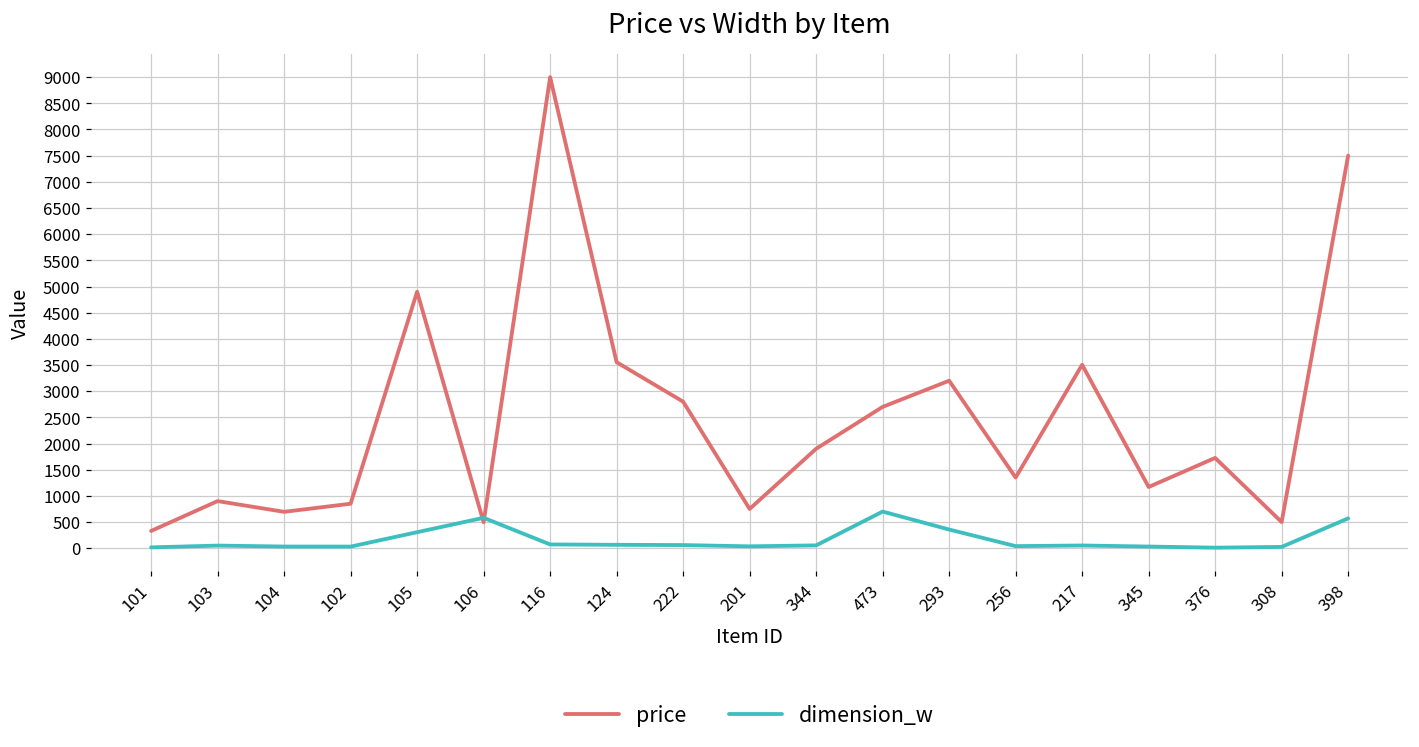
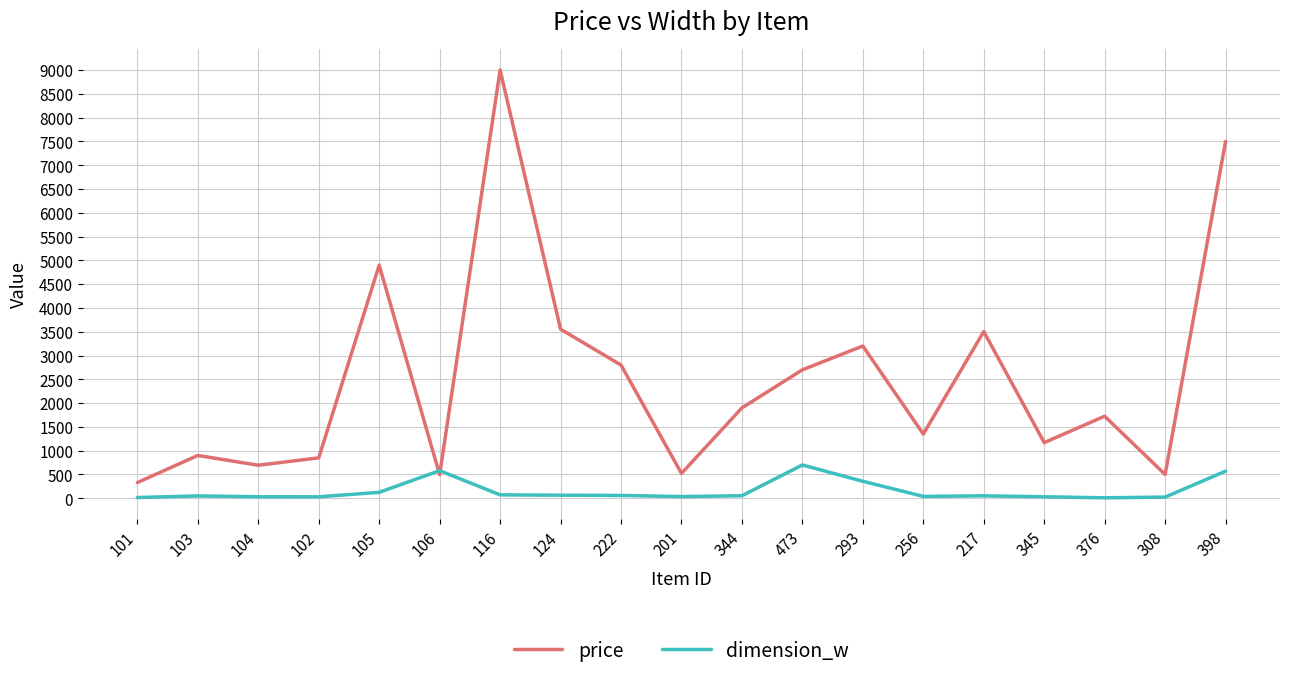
dimension_w, 105: 300 -> 100
price, 201: 800 -> 500
